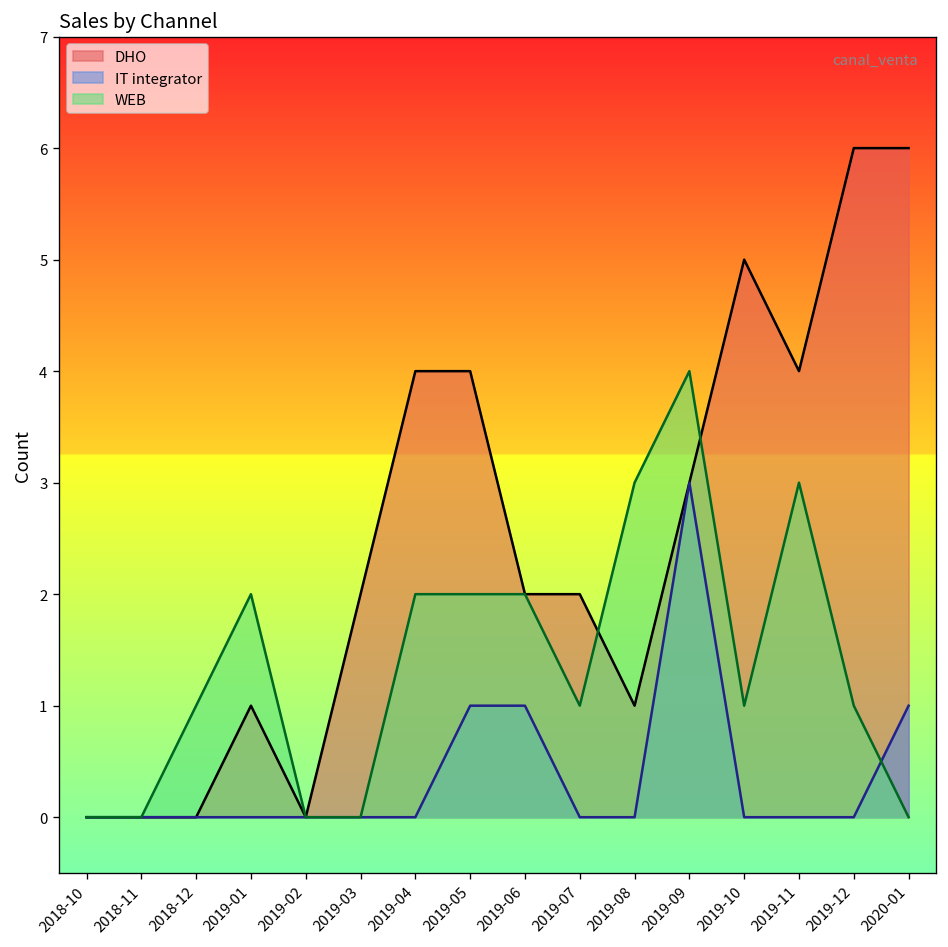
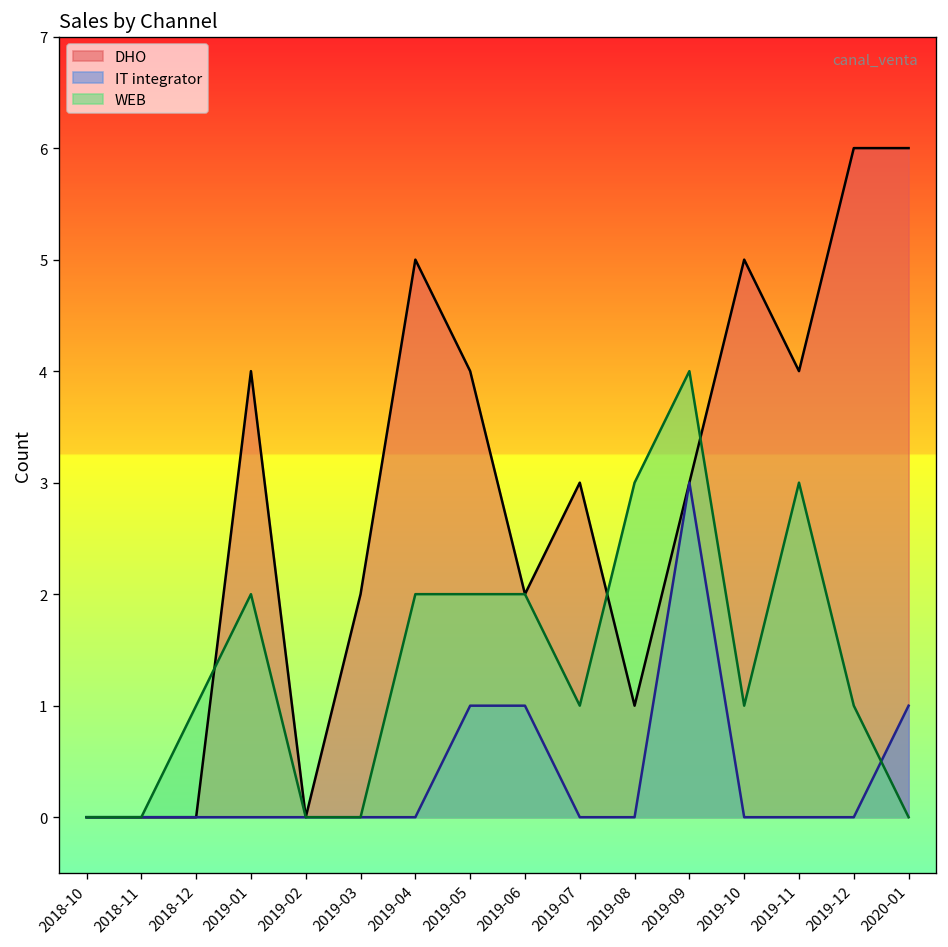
DHO, 2019-01: 1 -> 4
DHO, 2019-04: 4 -> 5
DHO, 2019-07: 2 -> 3
